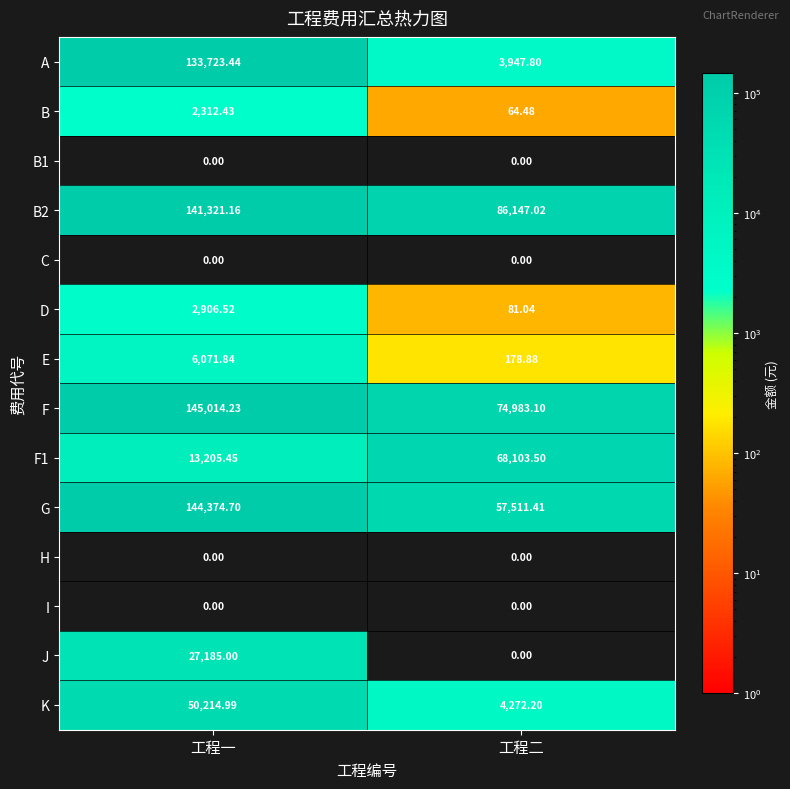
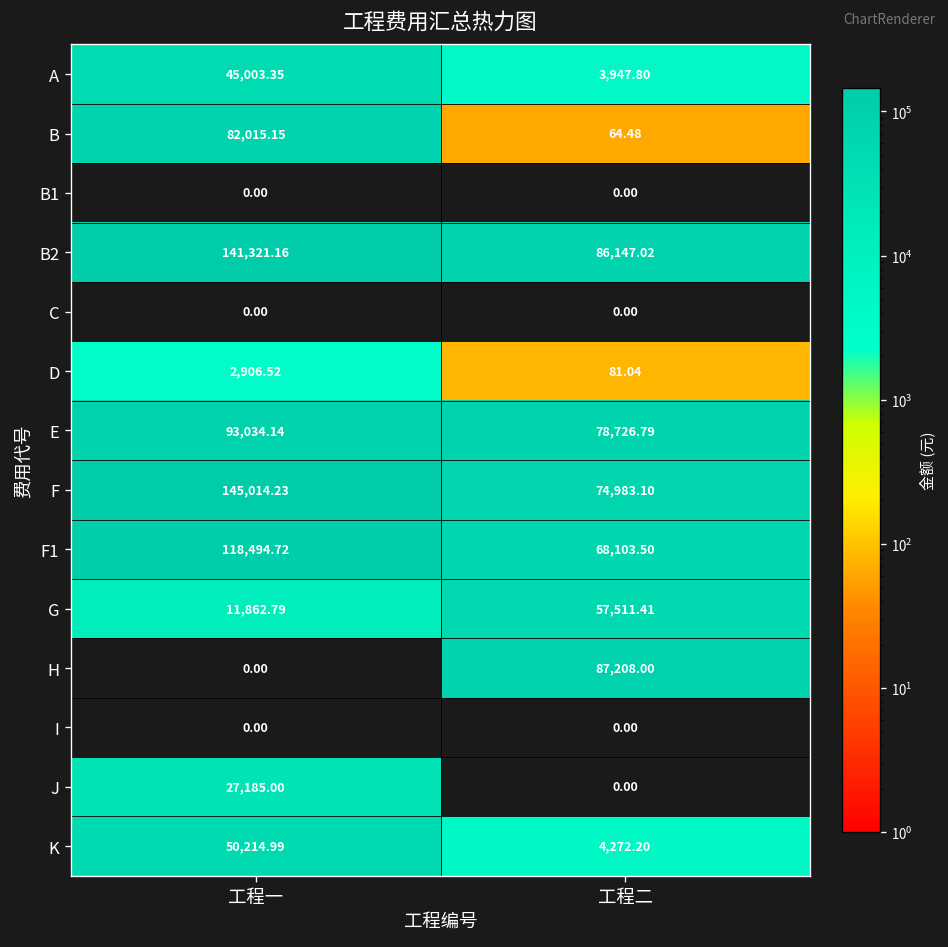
A, 工程一: 133,723.44 -> 45,003.35
B, 工程一: 2,312.43 -> 82,015.15
E, 工程一: 6,071.84 -> 93,034.14
E, 工程二: 178.88 -> 78,726.79
F1, 工程一: 13,205.45 -> 118,494.72
G, 工程一: 144,374.70 -> 11,862.79
H, 工程二: 0.00 -> 87,208.00
